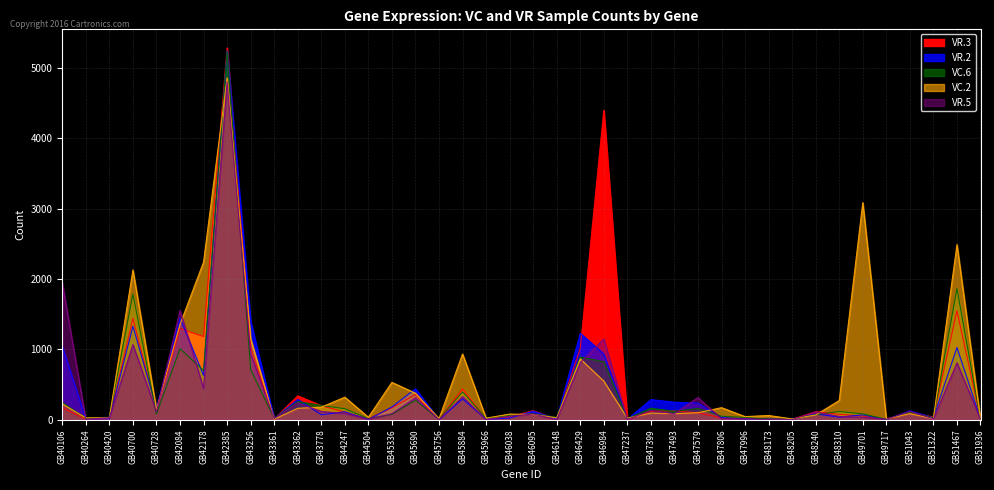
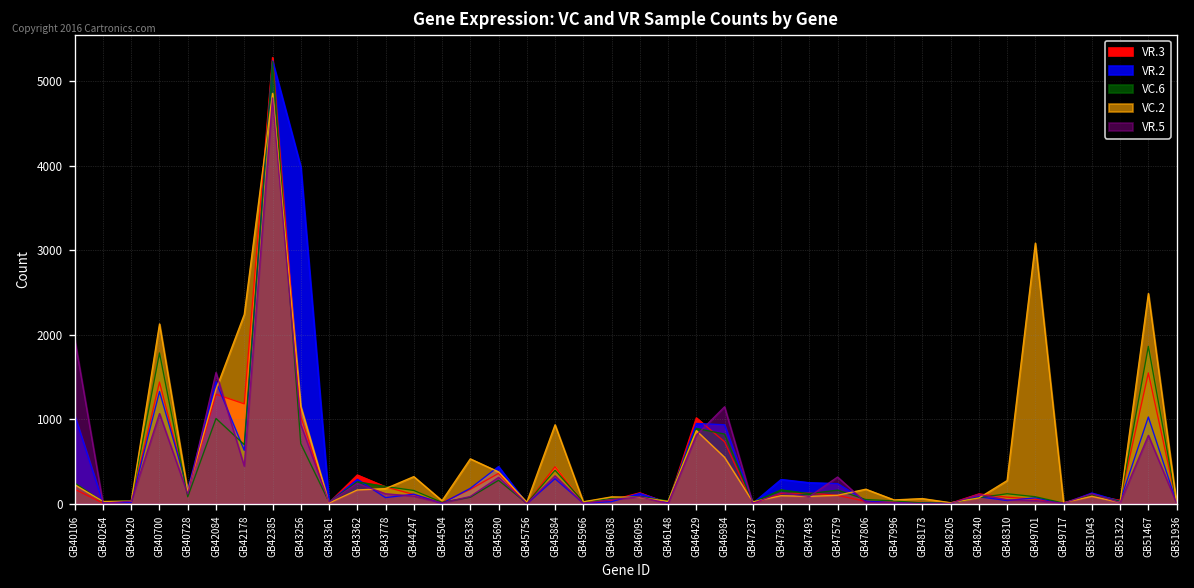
VR.2, GB43256: 1400 -> 4000
VR.2, GB46429: 1200 -> 1000
VR.3, GB46984: 4400 -> 700
